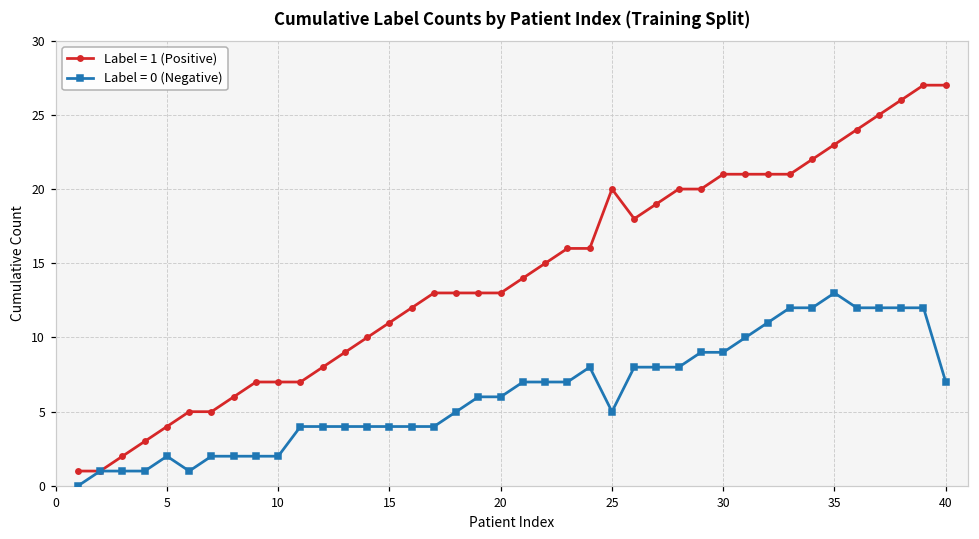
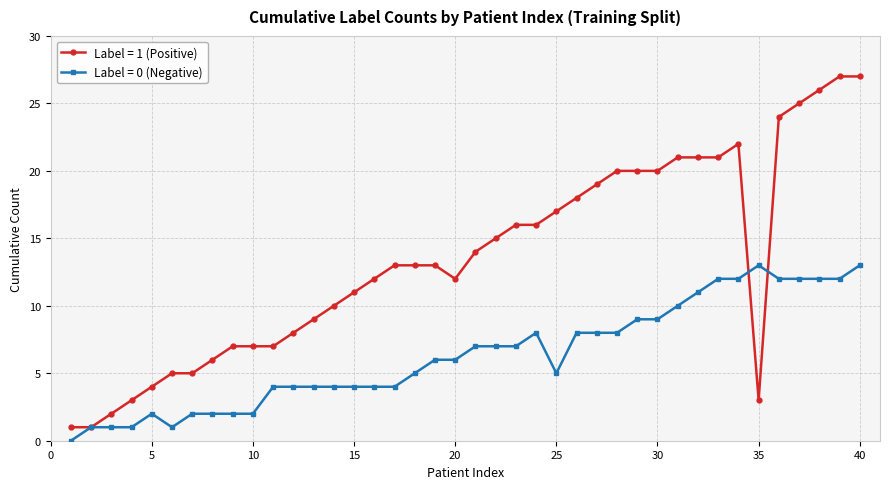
Label = 1 (Positive), 20: 13 -> 12
Label = 1 (Positive), 25: 20 -> 17
Label = 1 (Positive), 30: 21 -> 20
Label = 1 (Positive), 35: 23 -> 3
Label = 0 (Negative), 40: 7 -> 13
